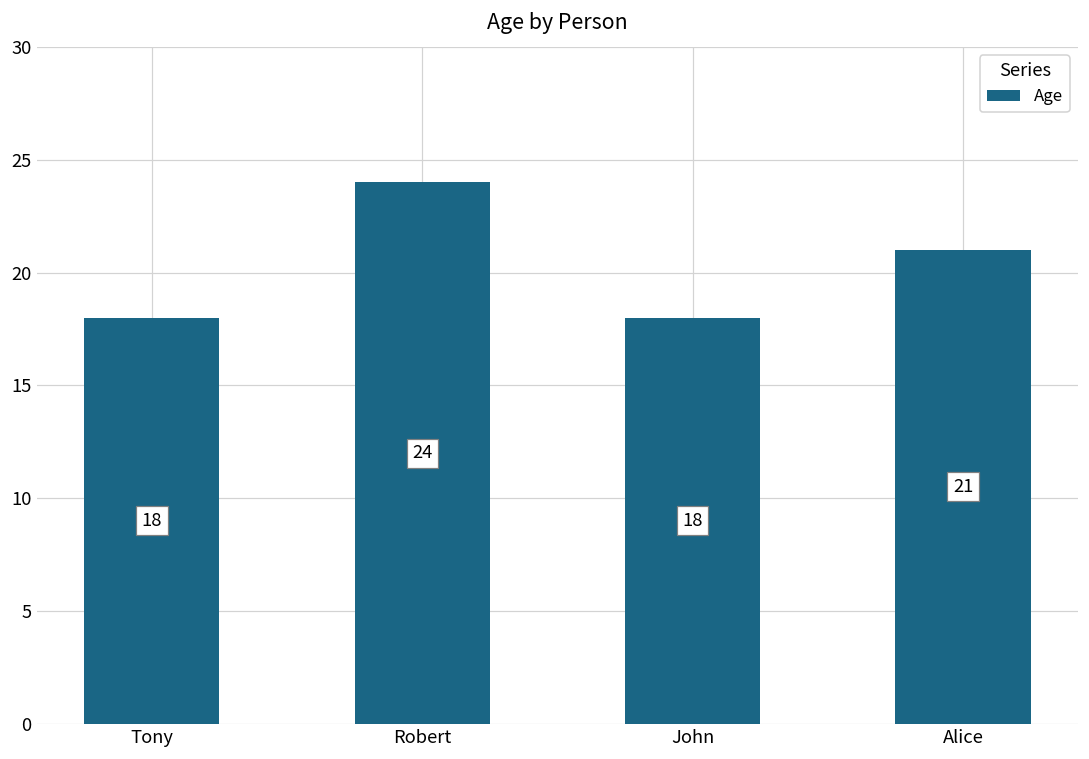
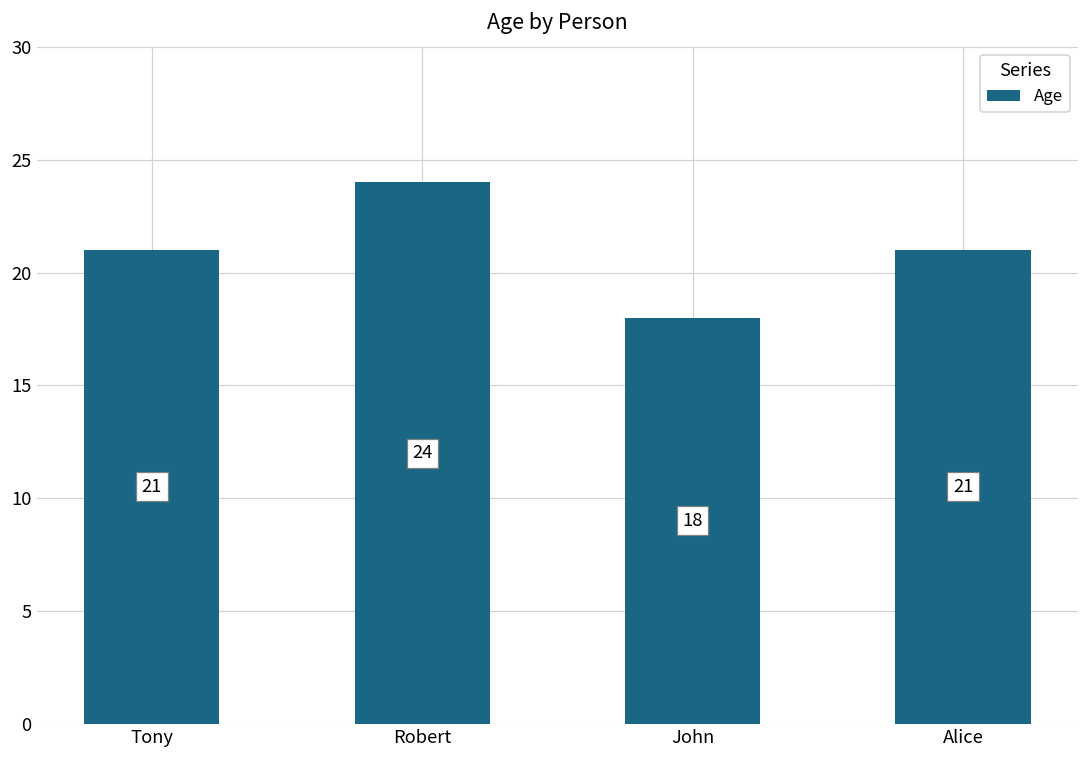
Tony: 18 -> 21
